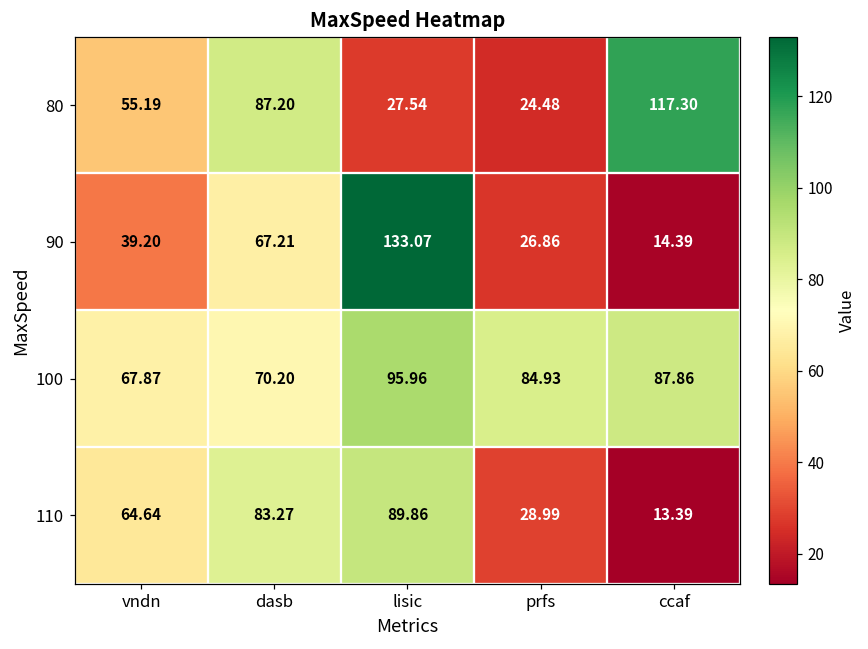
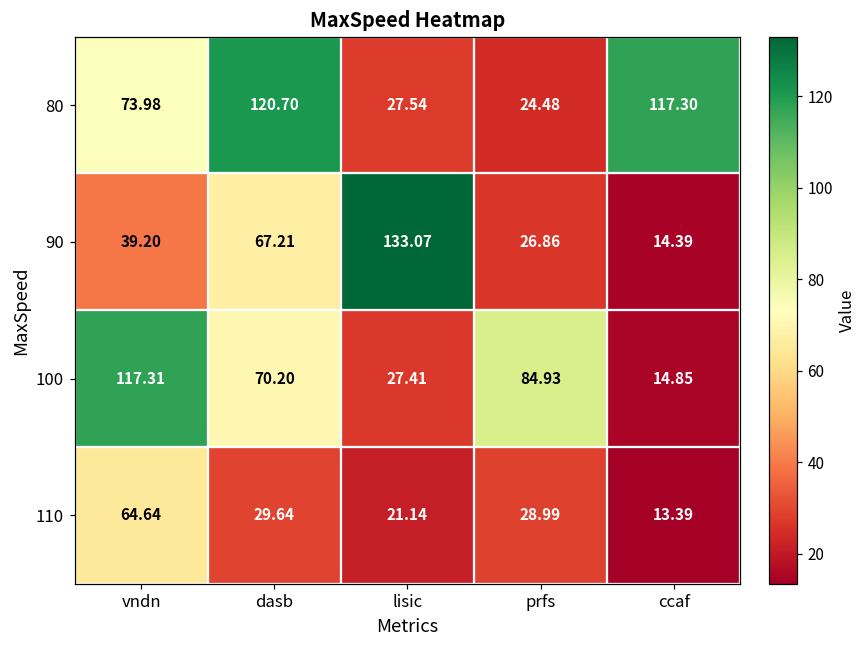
80, vndn: 55.19 -> 73.98
80, dasb: 87.20 -> 120.70
100, vndn: 67.87 -> 117.31
100, lisic: 95.96 -> 27.41
100, ccaf: 87.86 -> 14.85
110, dasb: 83.27 -> 29.64
110, lisic: 89.86 -> 21.14
